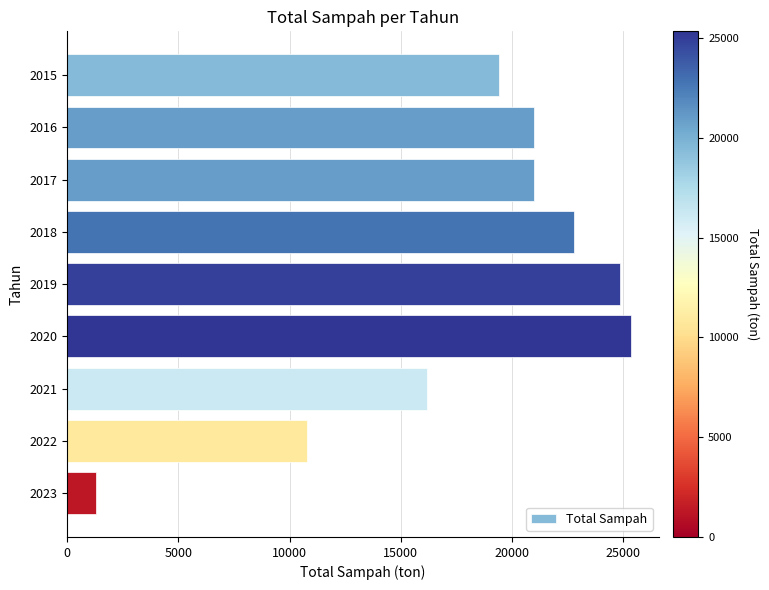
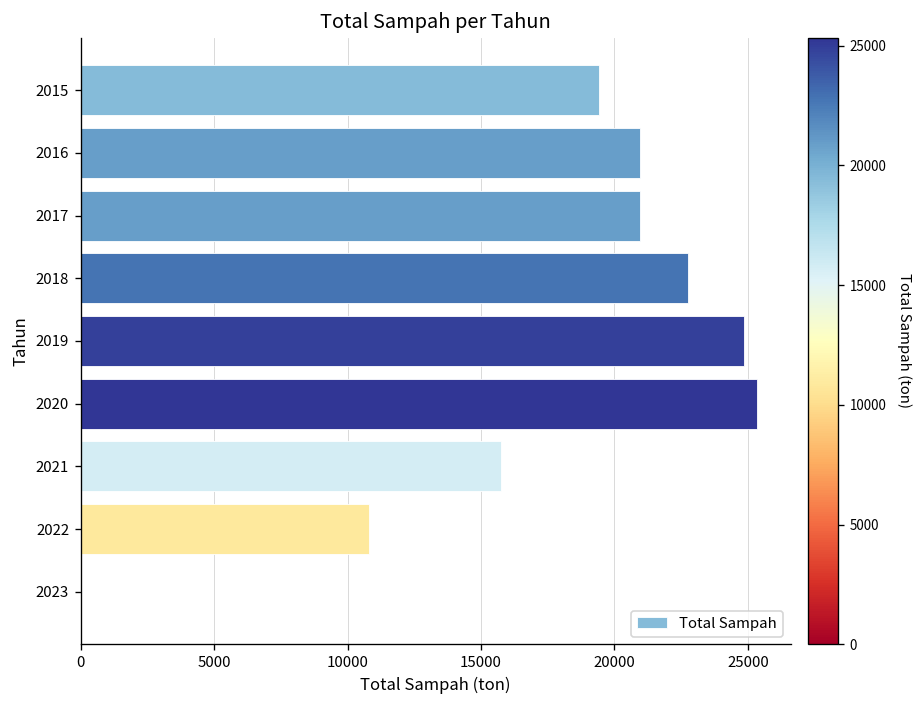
2021: 16200 -> 15700
2023: 1300 -> 0
